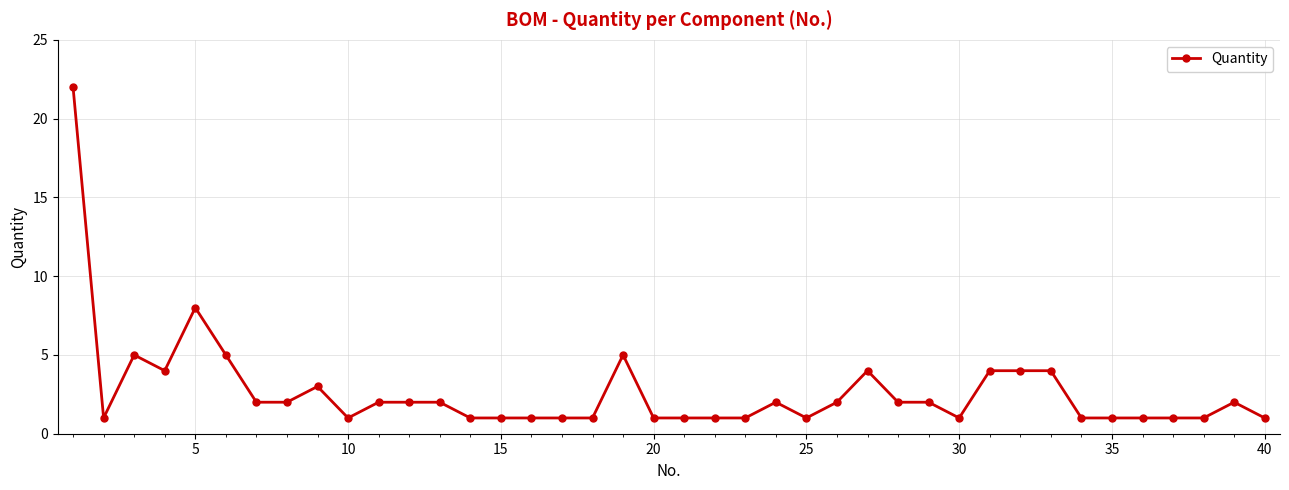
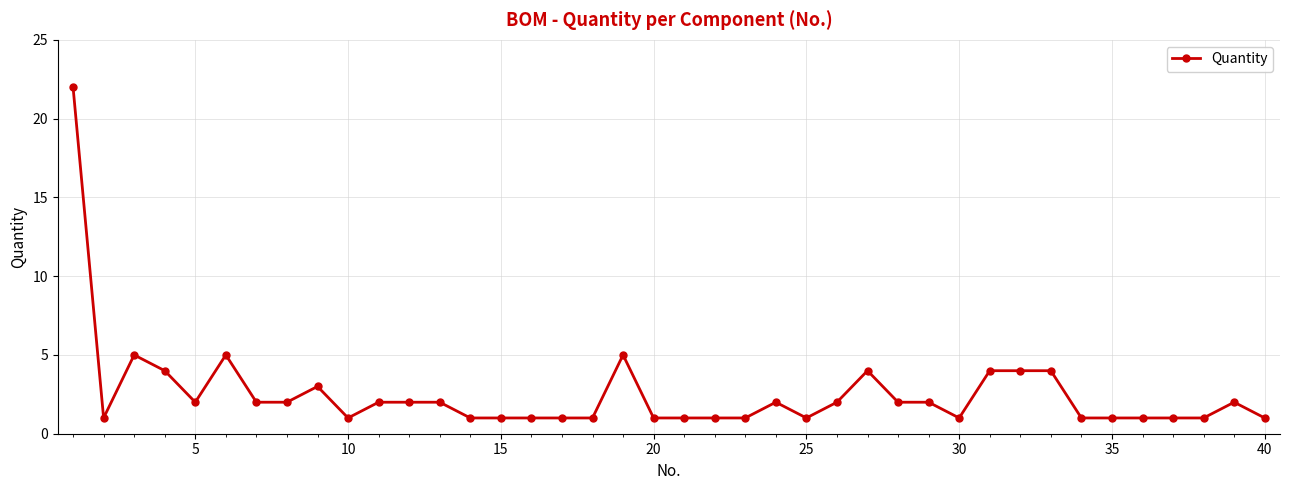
5: 8 -> 2
